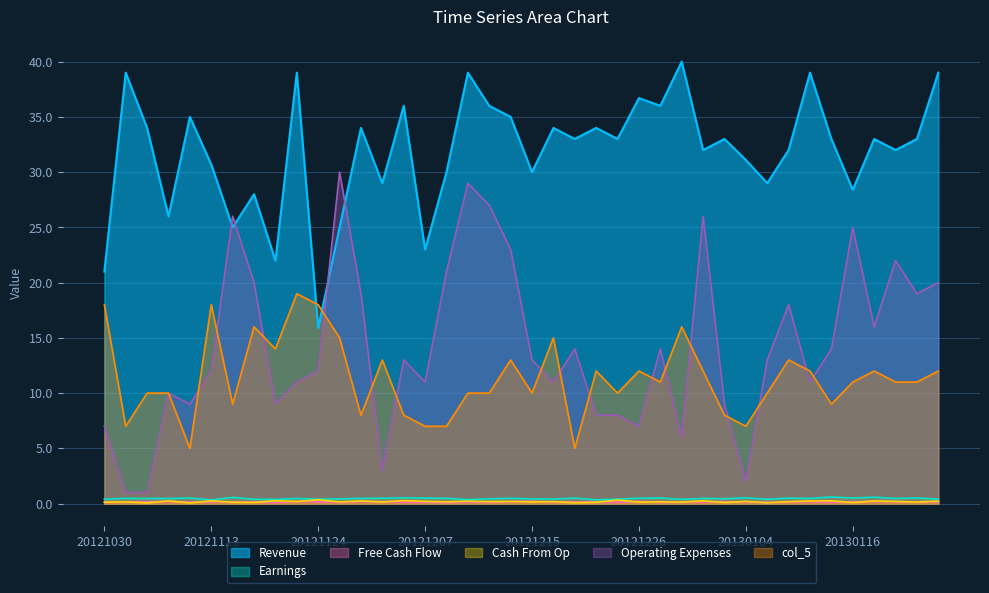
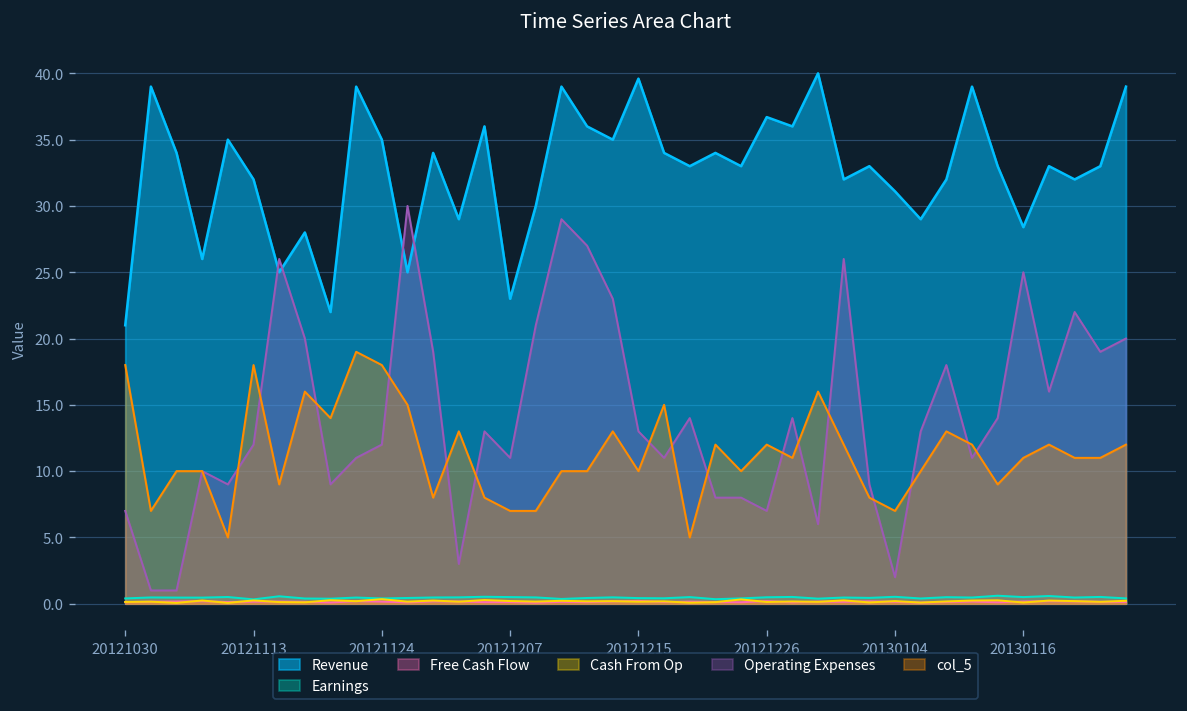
Revenue, 20121113: 30.7 -> 32.0
Revenue, 20121124: 15.9 -> 35.0
Revenue, 20121215: 30.0 -> 39.6
